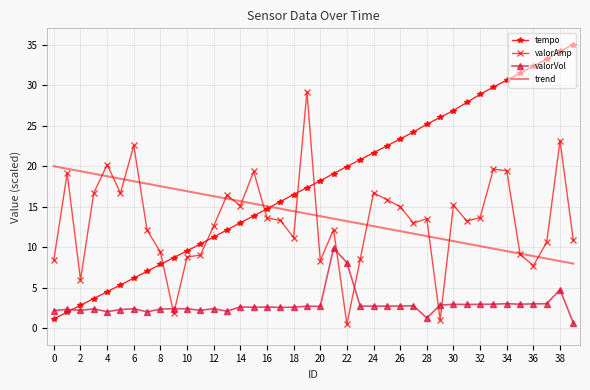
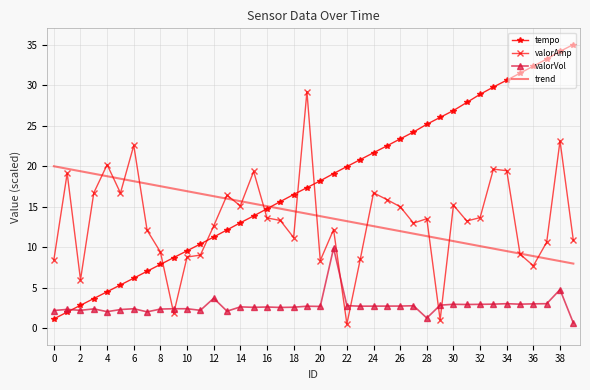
valorVol, 12: 2 -> 4
valorVol, 22: 8 -> 3
